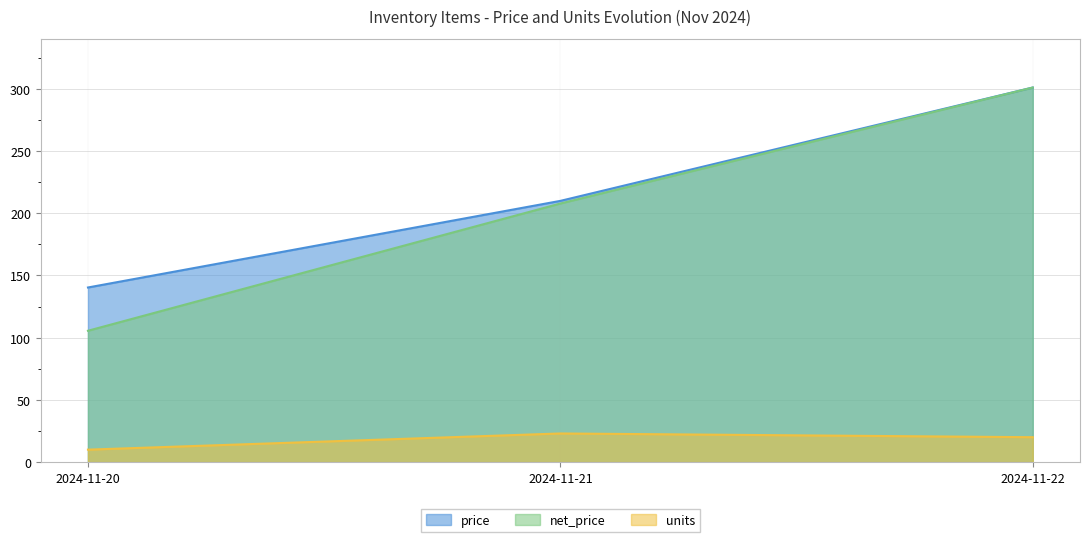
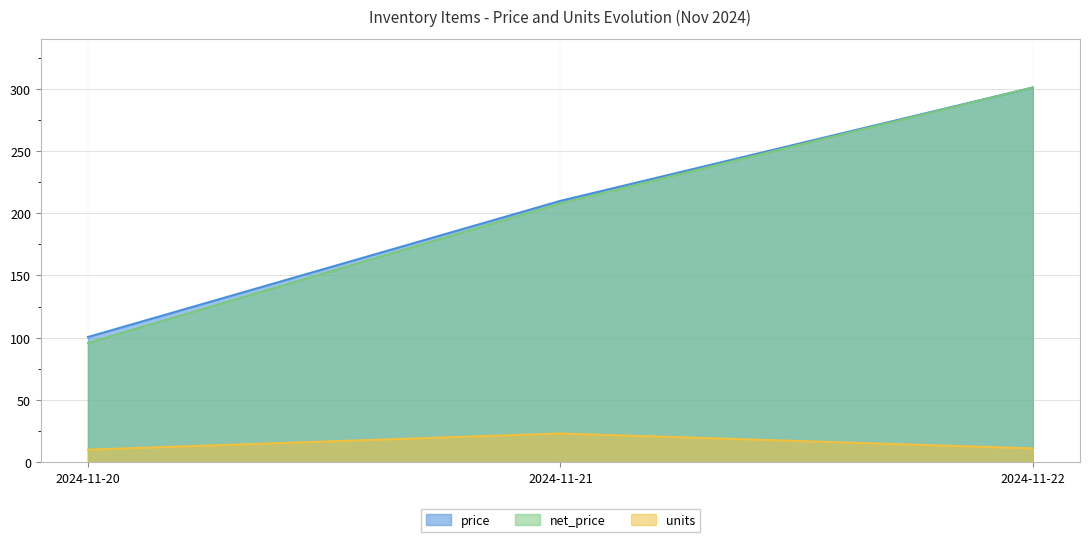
price, 2024-11-20: 140 -> 101
net_price, 2024-11-20: 106 -> 96
units, 2024-11-22: 20 -> 11
